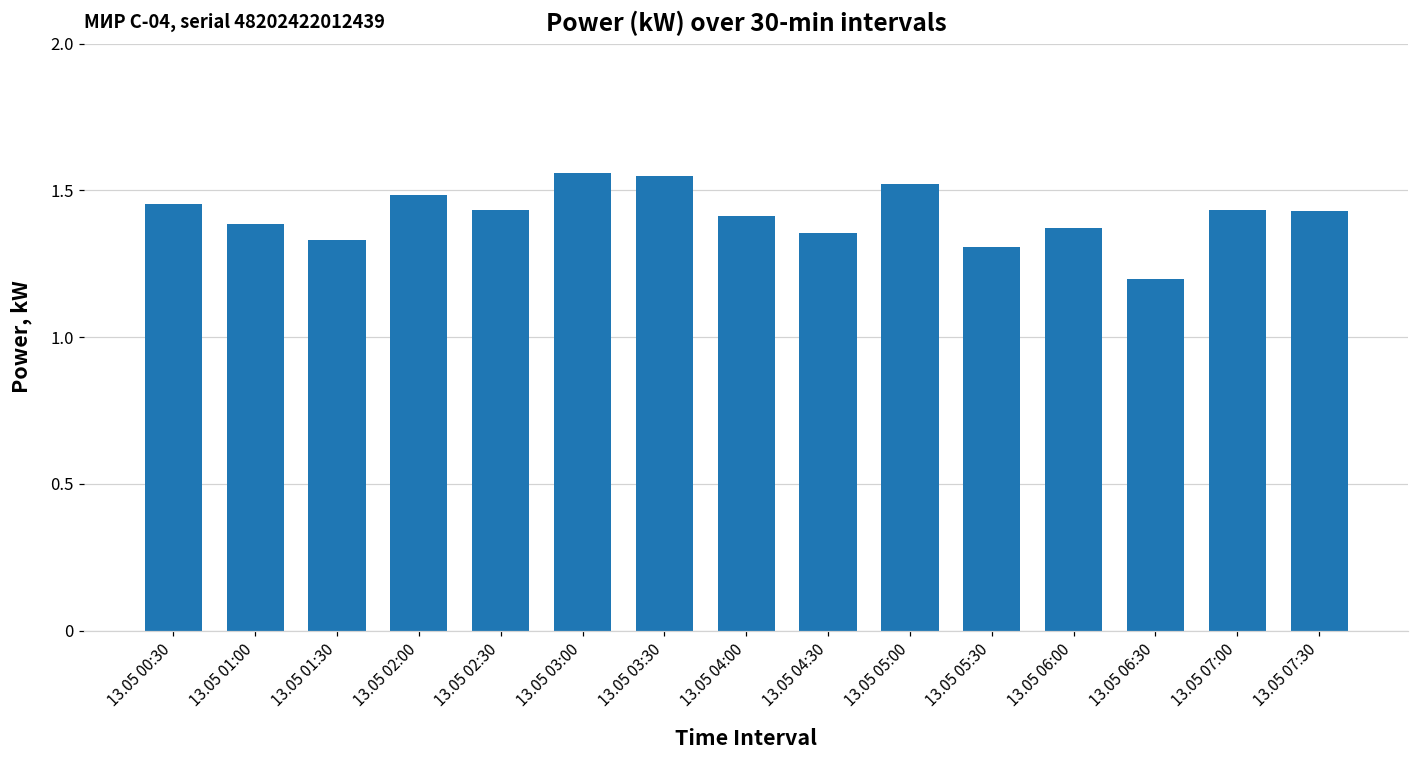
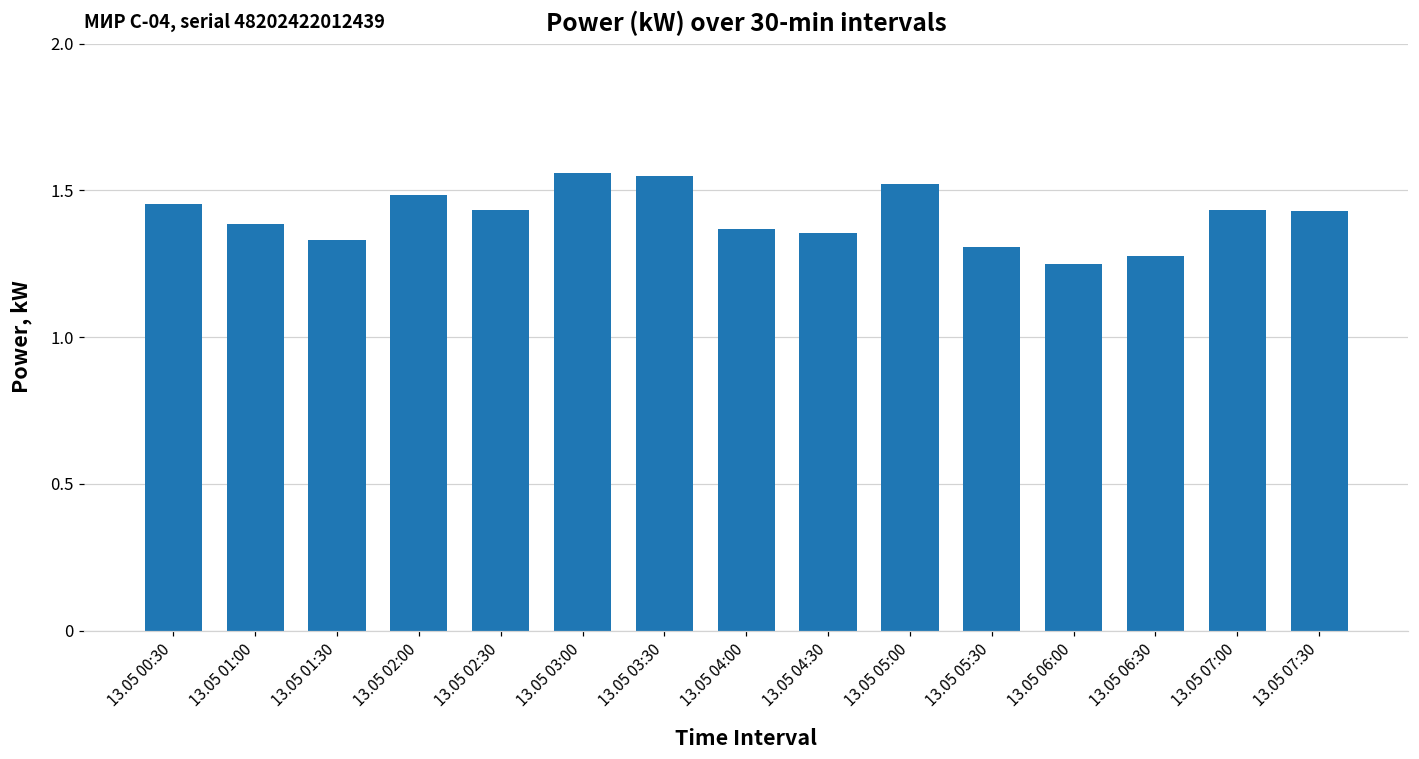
13.05 04:00: 1.41 -> 1.37
13.05 06:00: 1.37 -> 1.25
13.05 06:30: 1.20 -> 1.28
